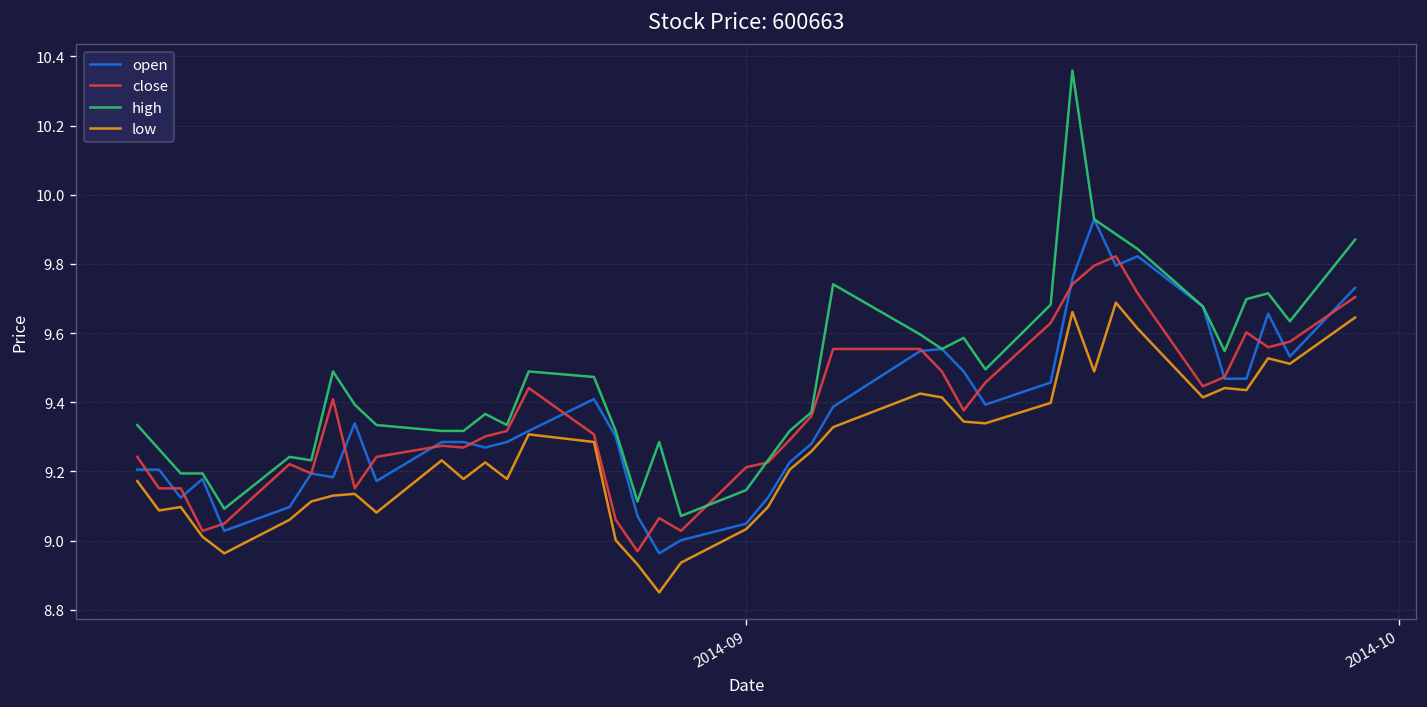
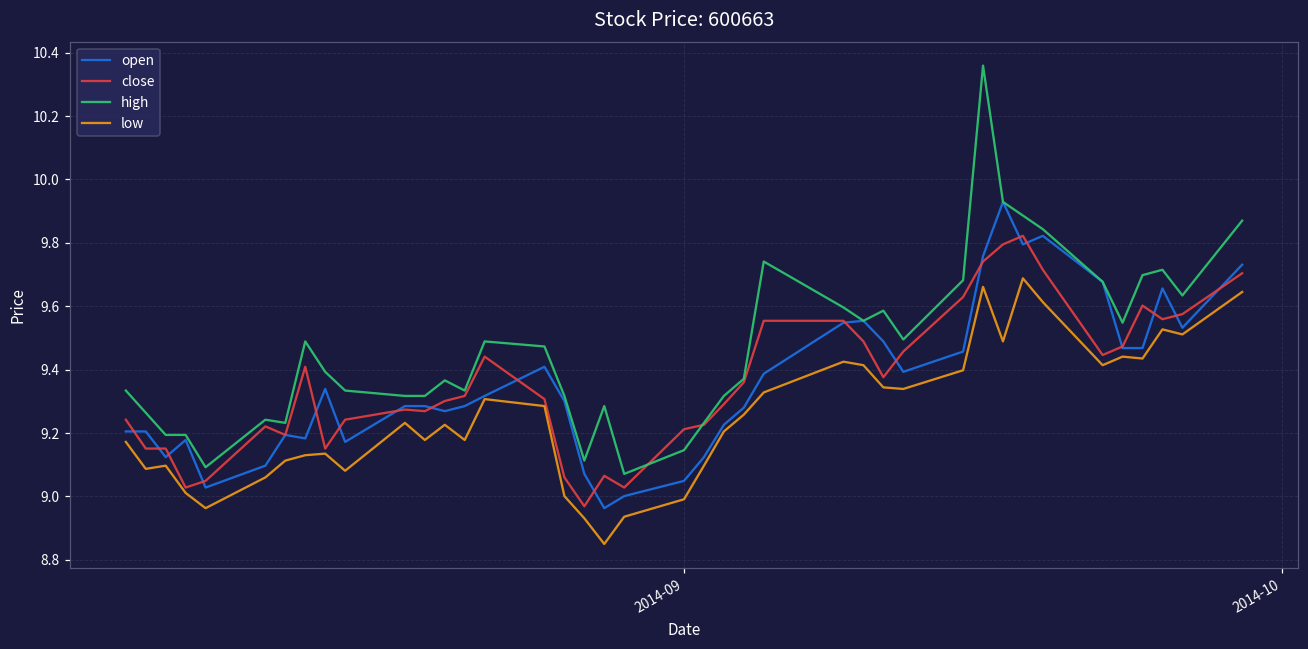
low, 2014-09: 9.03 -> 8.99
